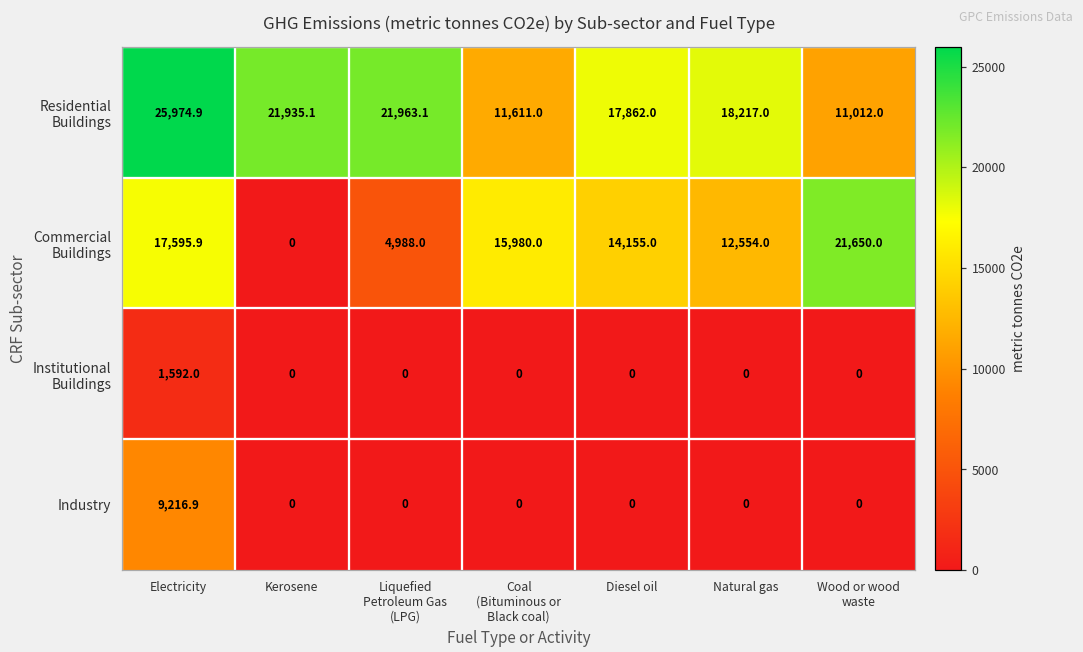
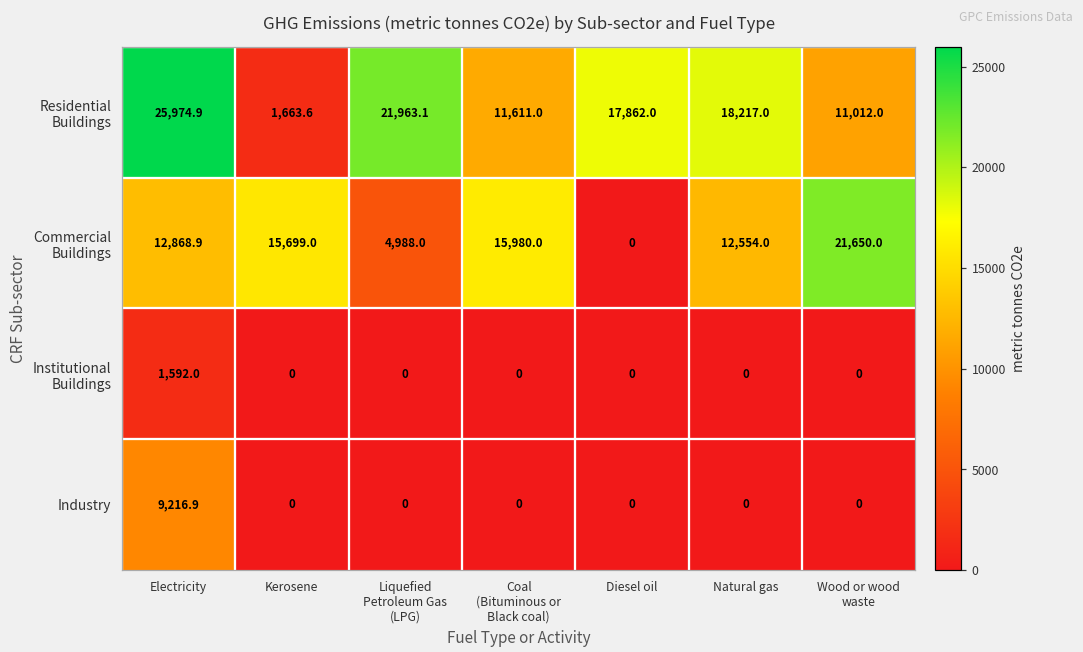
Residential Buildings, Kerosene: 21,935.1 -> 1,663.6
Commercial Buildings, Electricity: 17,595.9 -> 12,868.9
Commercial Buildings, Kerosene: 0 -> 15,699.0
Commercial Buildings, Diesel oil: 14,155.0 -> 0
